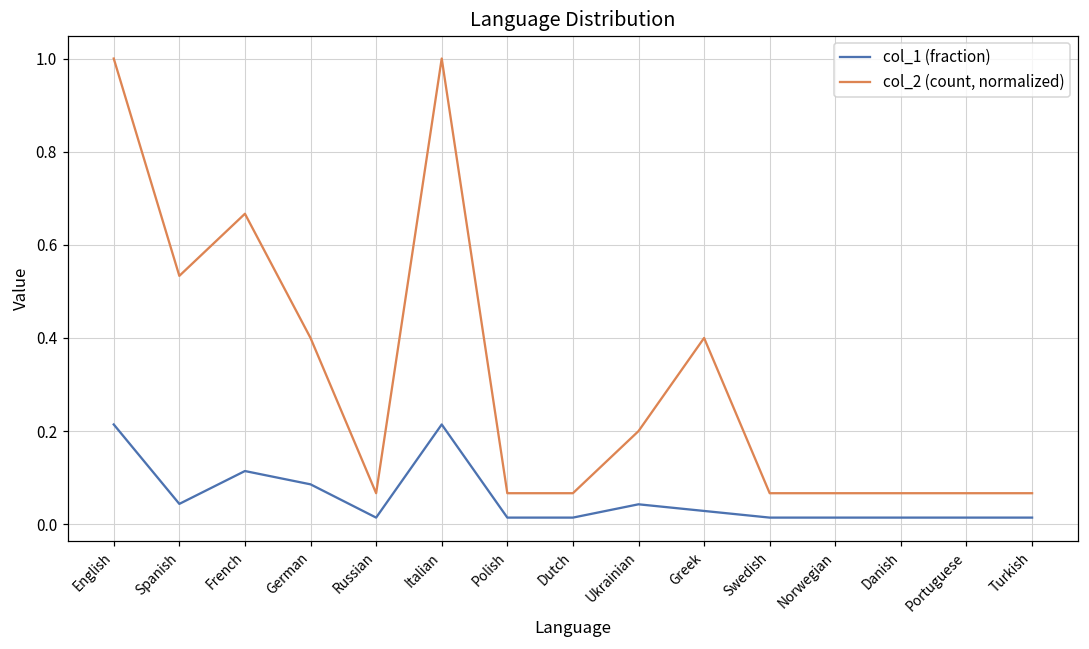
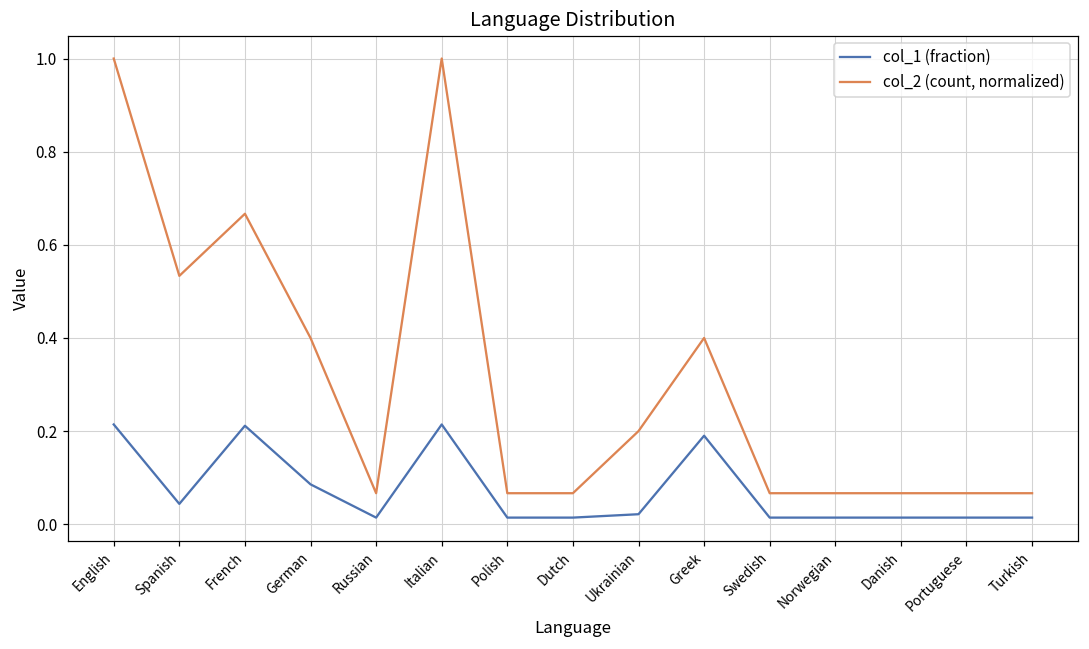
col_1 (fraction), French: 0.11 -> 0.21
col_1 (fraction), Ukrainian: 0.04 -> 0.02
col_1 (fraction), Greek: 0.03 -> 0.19
